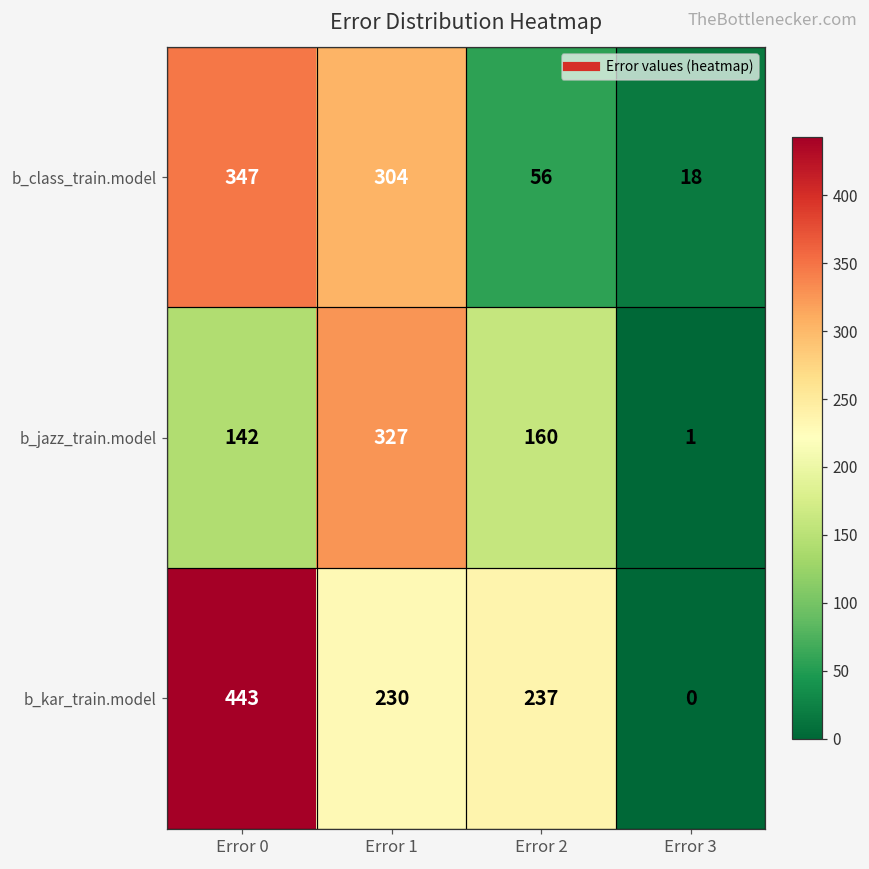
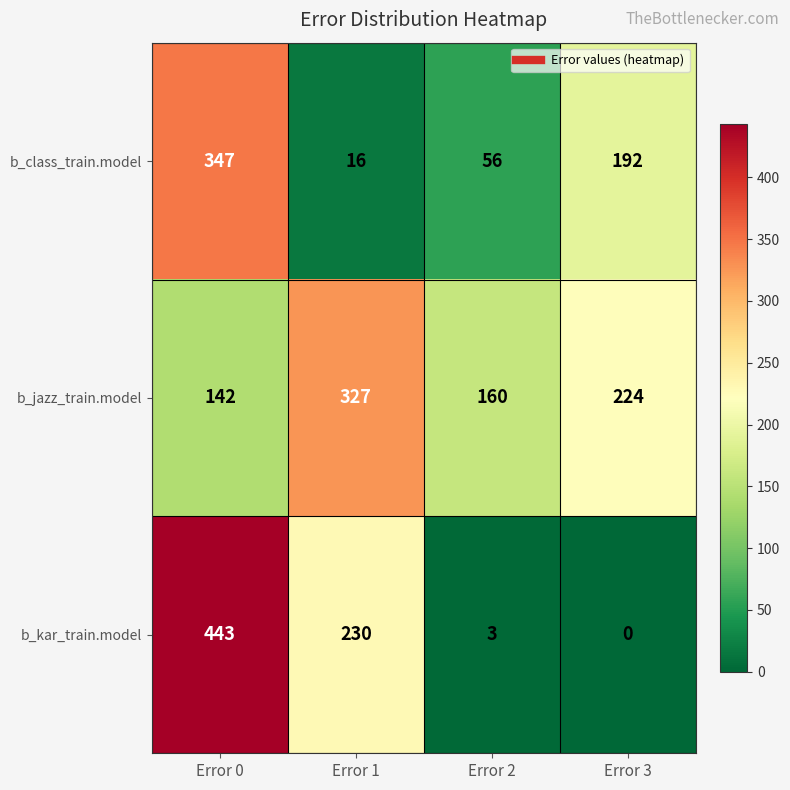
b_class_train.model, Error 1: 304 -> 16
b_class_train.model, Error 3: 18 -> 192
b_jazz_train.model, Error 3: 1 -> 224
b_kar_train.model, Error 2: 237 -> 3
